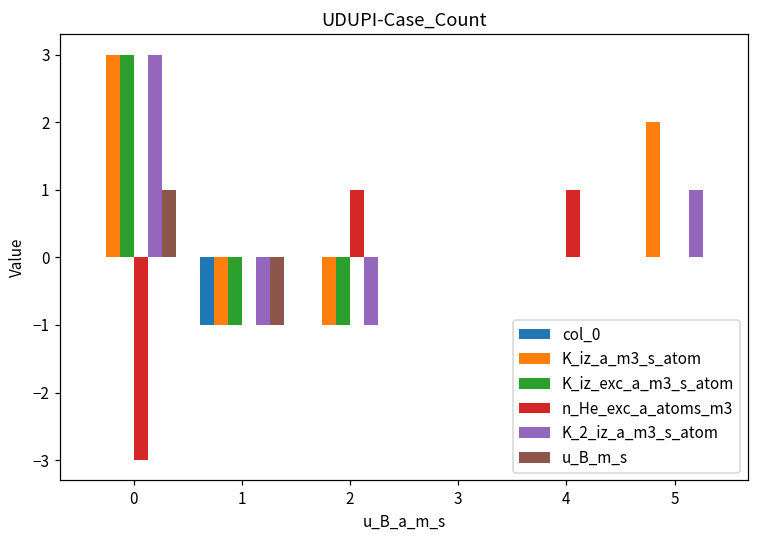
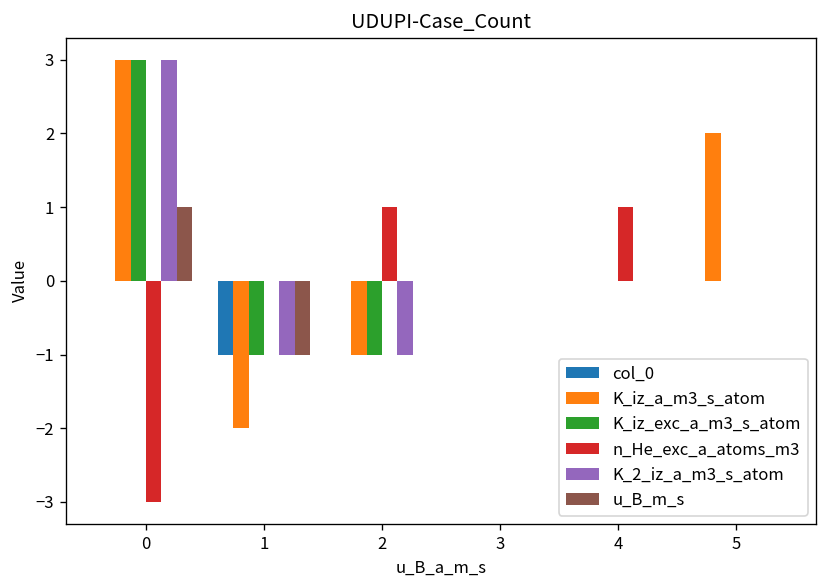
K_iz_a_m3_s_atom, 1: -1 -> -2
K_2_iz_a_m3_s_atom, 5: 1 -> 0
